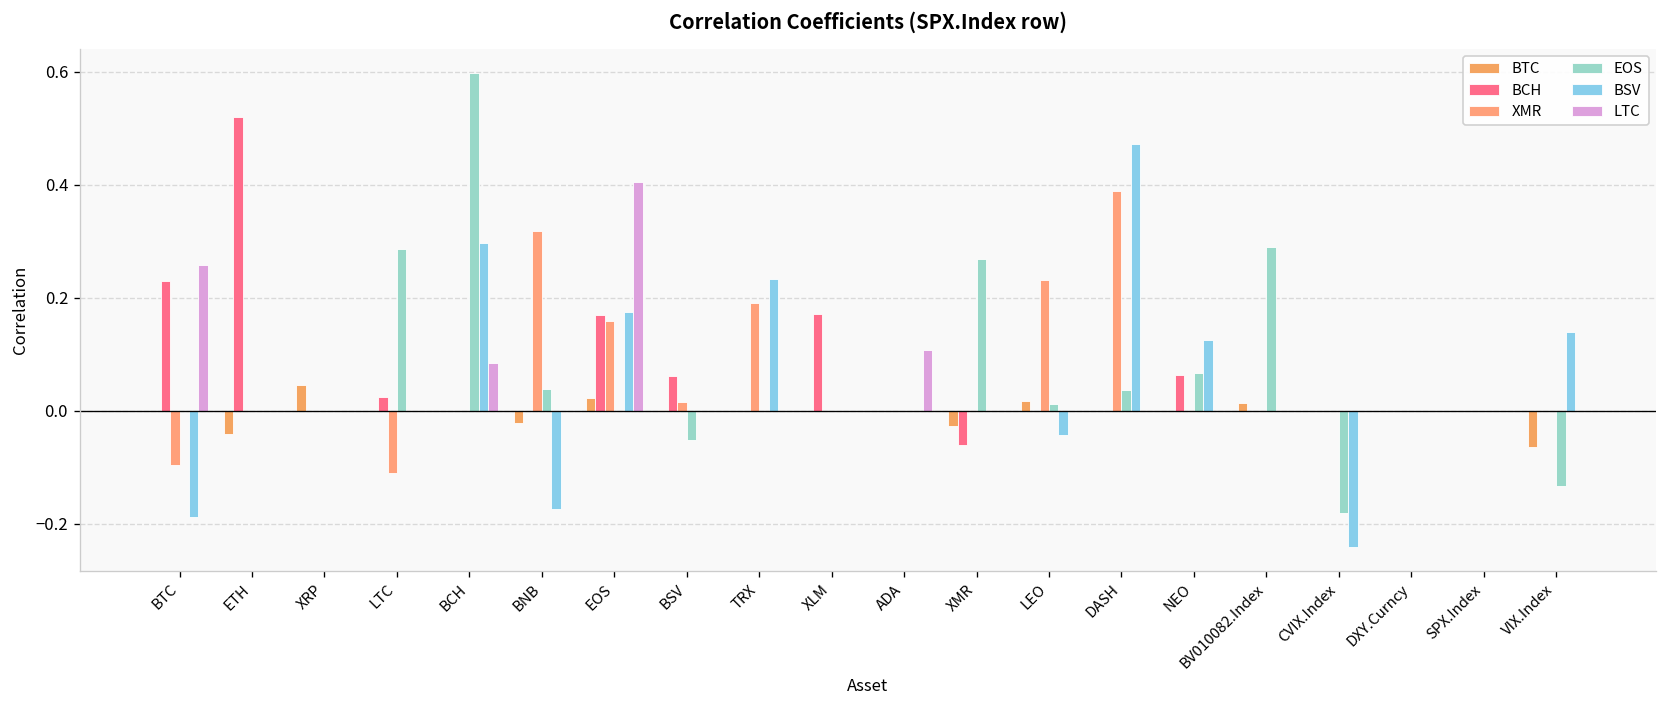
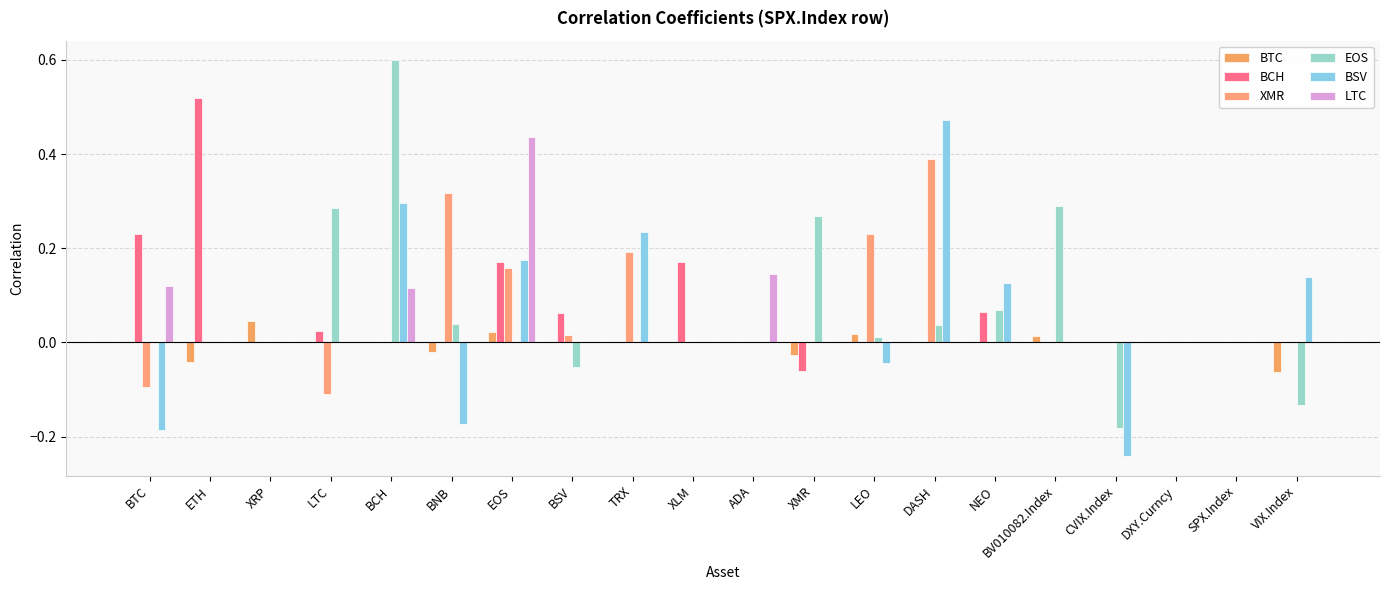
LTC, BTC: 0.26 -> 0.12
LTC, BCH: 0.08 -> 0.11
LTC, EOS: 0.41 -> 0.44
LTC, ADA: 0.11 -> 0.15
